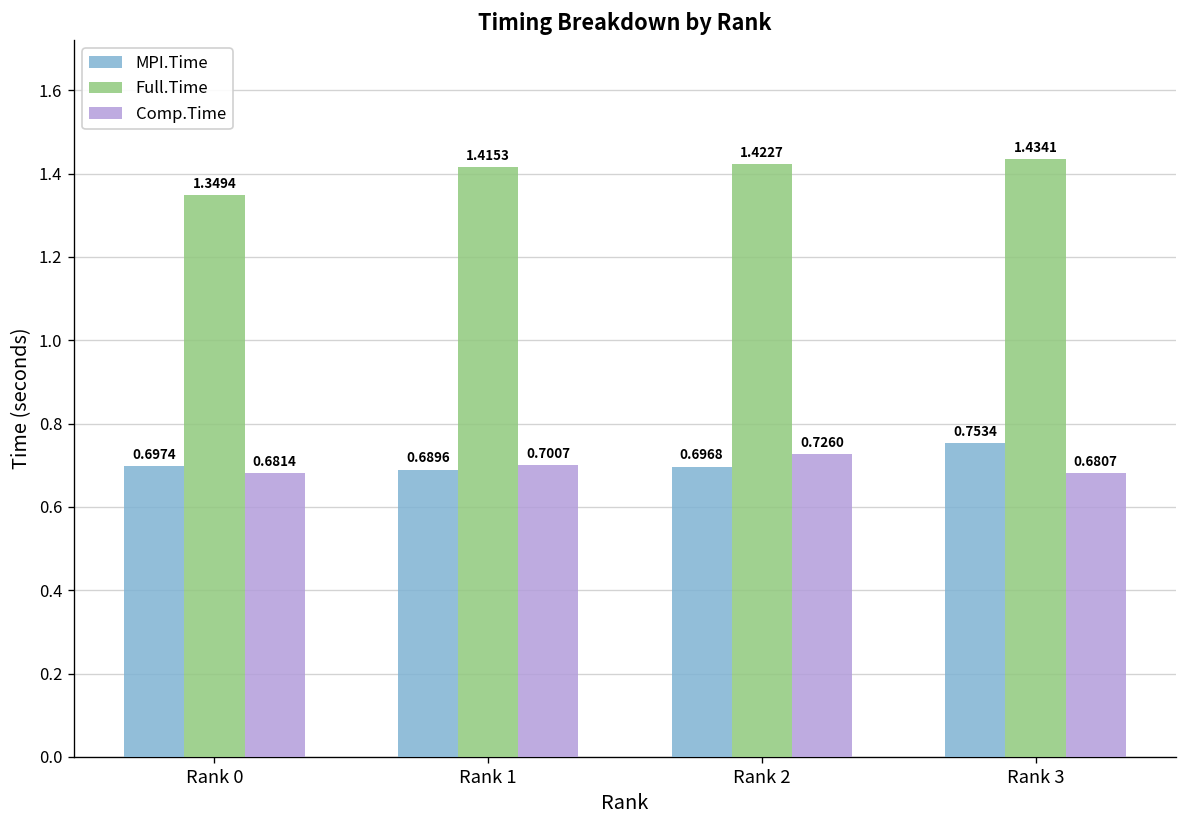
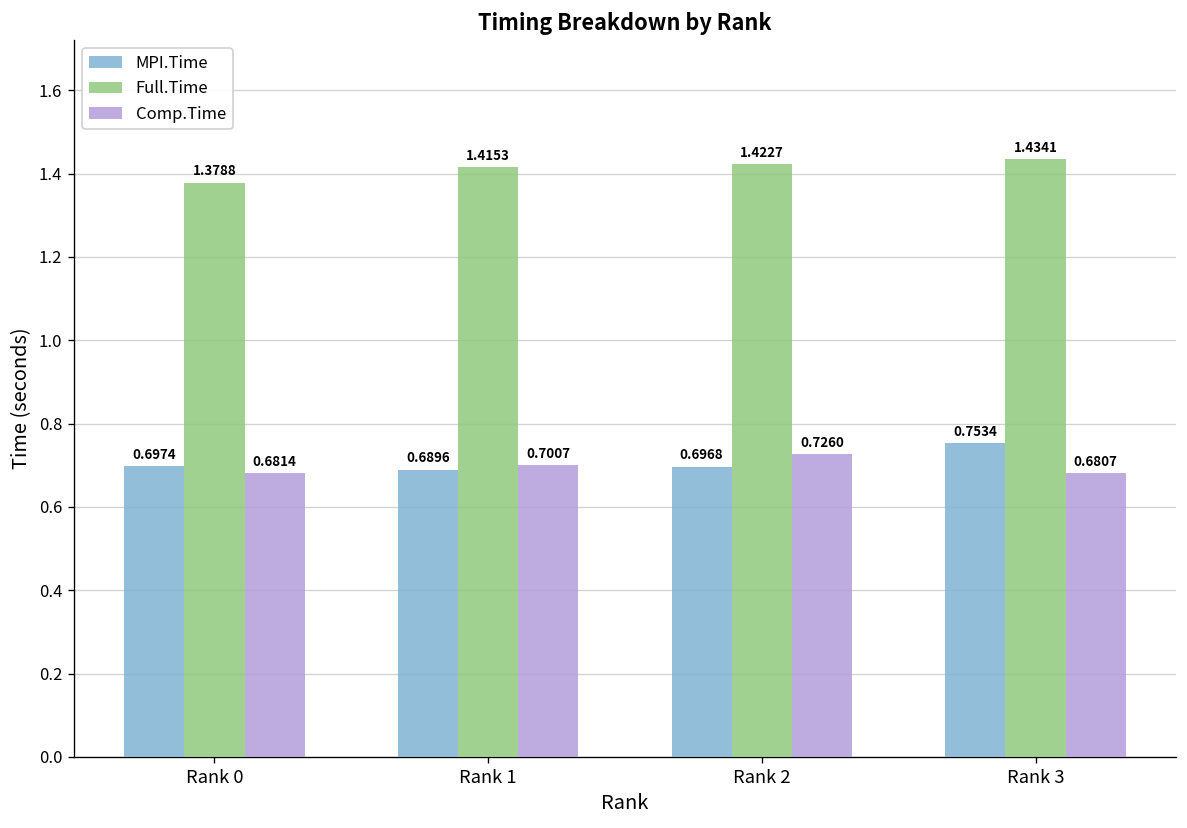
Full.Time, Rank 0: 1.3494 -> 1.3788
